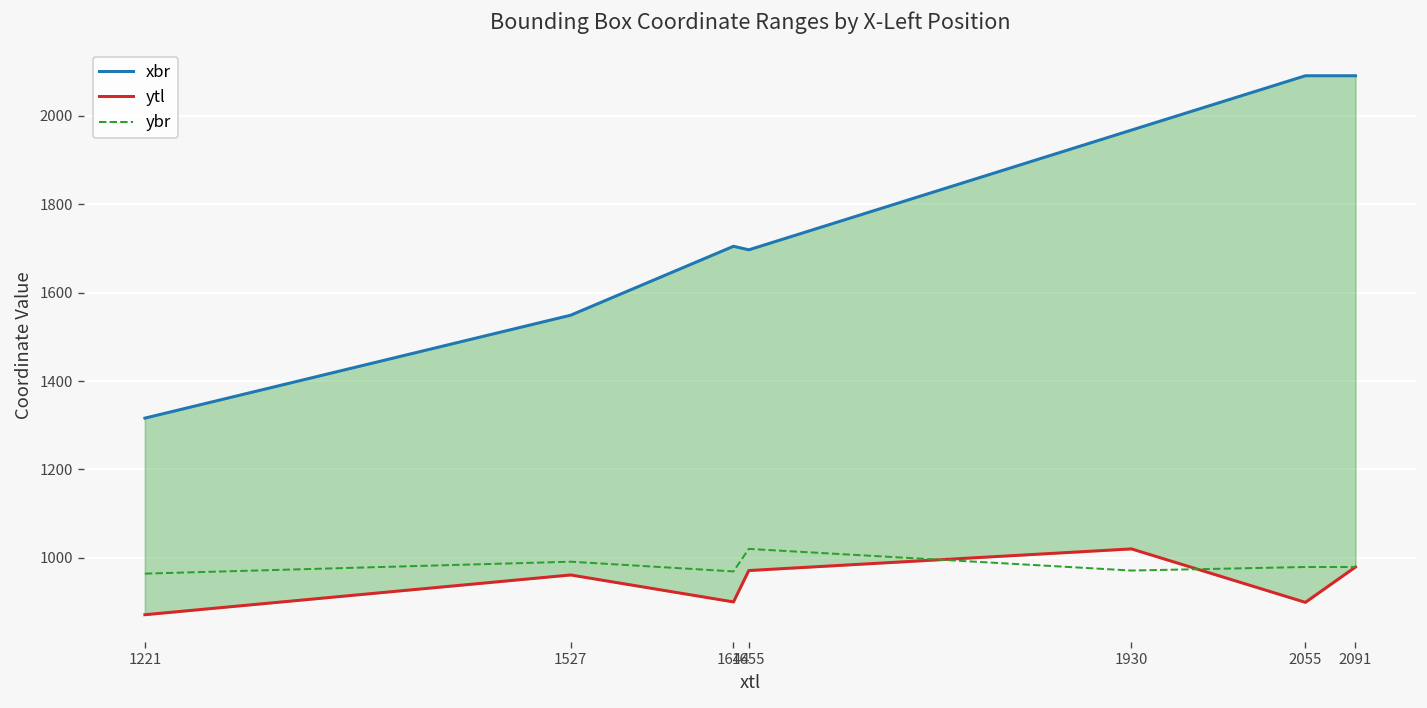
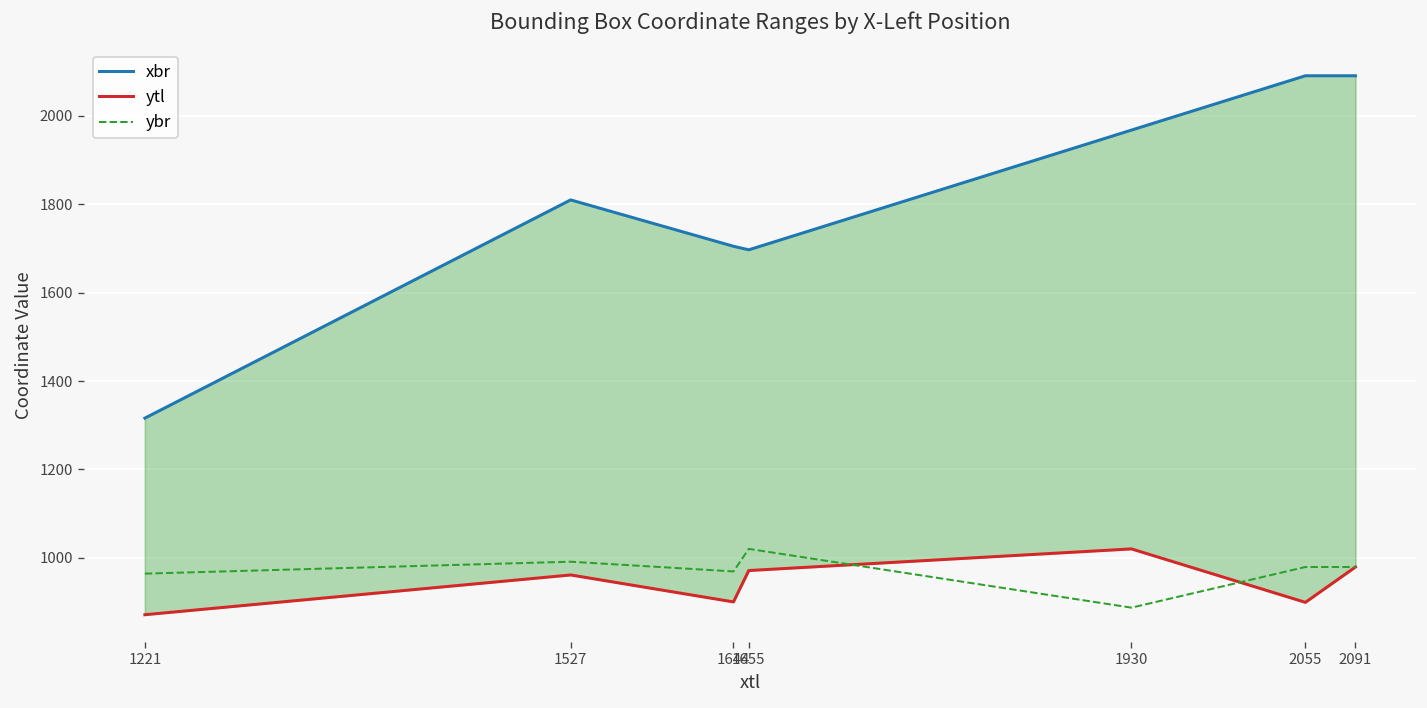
xbr, 1527: 1550 -> 1810
ybr, 1930: 970 -> 890
